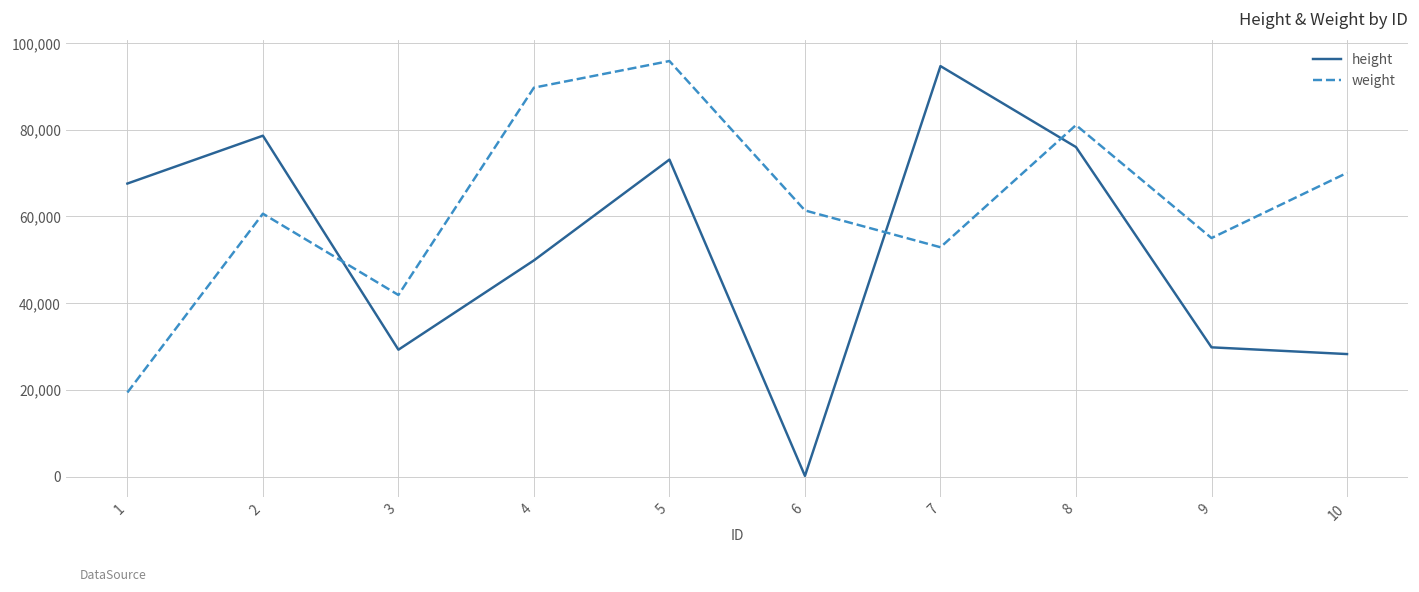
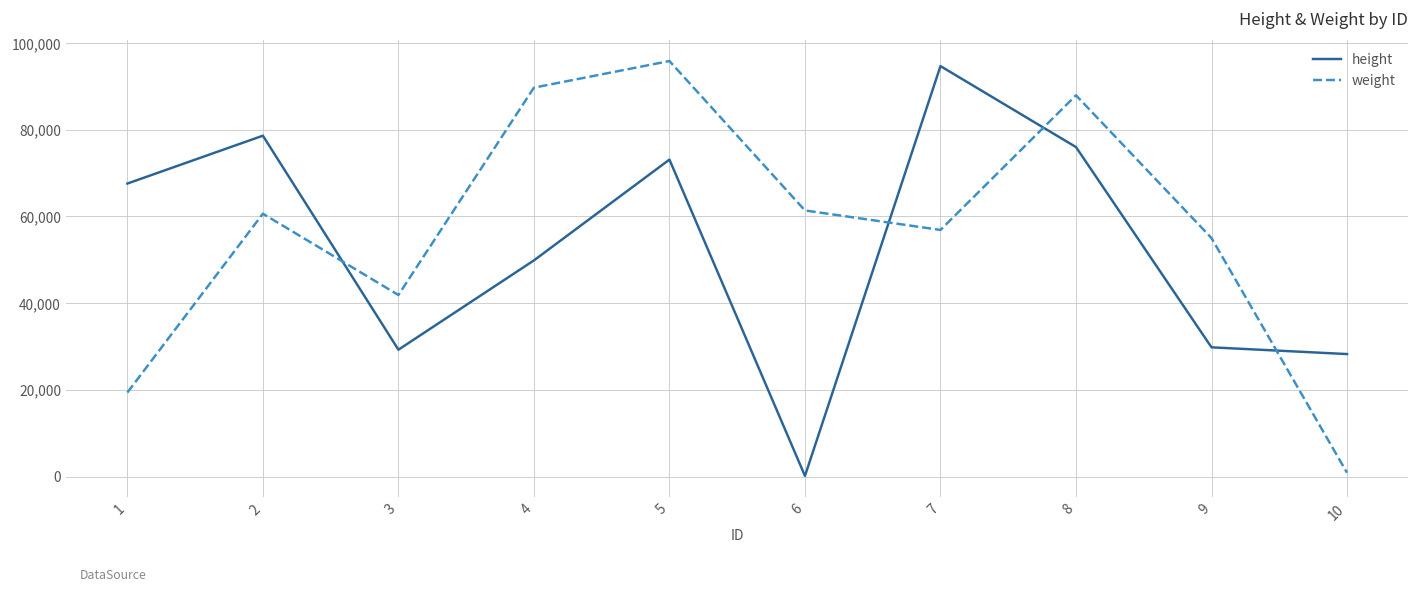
weight, 7: 53,000 -> 57,000
weight, 8: 81,000 -> 88,000
weight, 10: 70,000 -> 1,000
